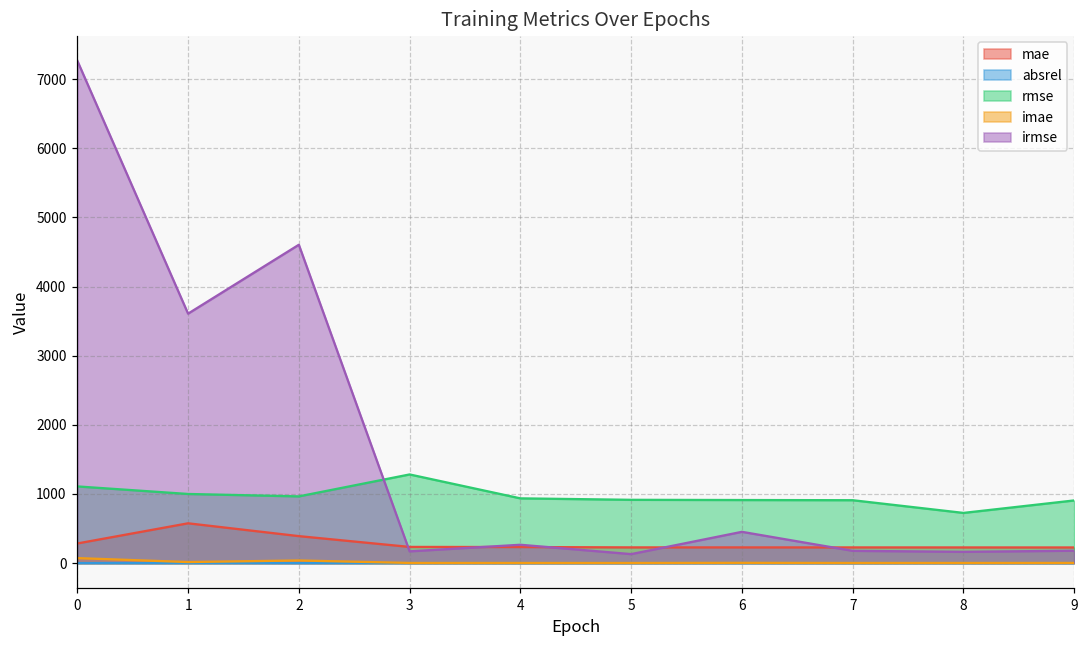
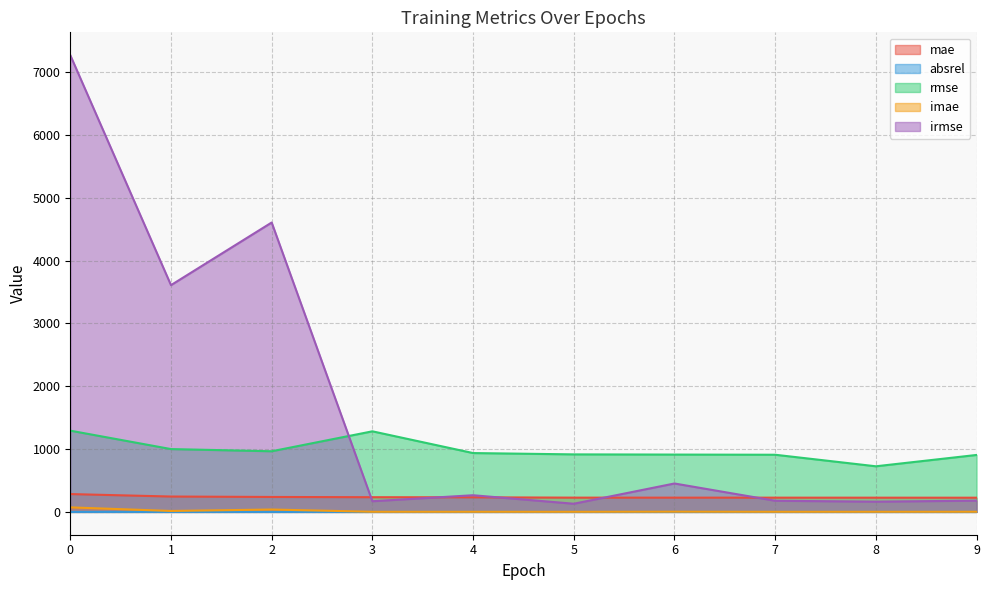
rmse, 0: 1100 -> 1300
mae, 1: 600 -> 200
mae, 2: 400 -> 200
